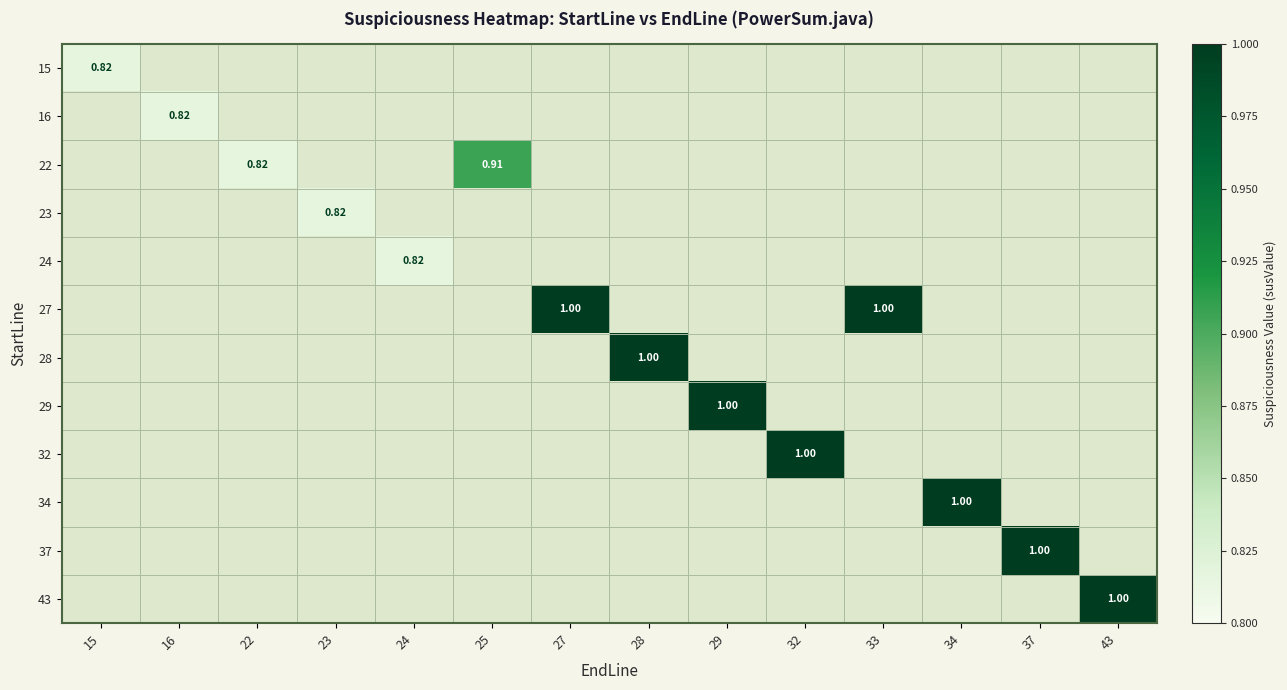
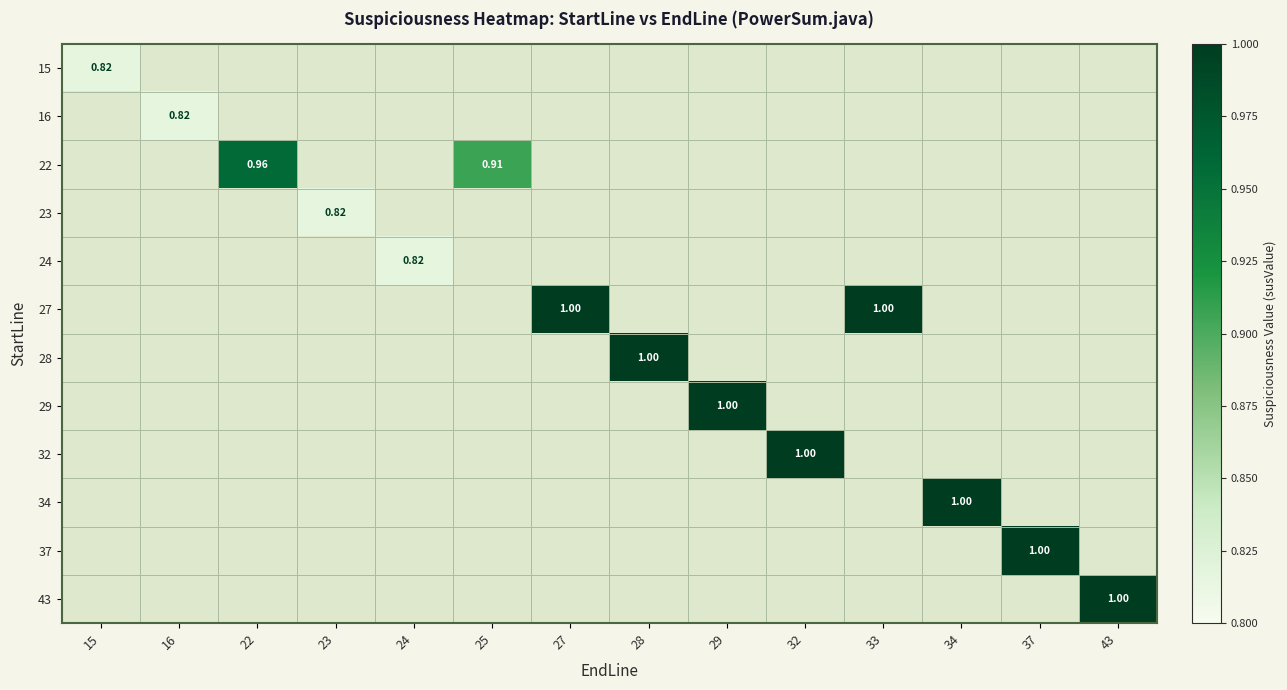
22, 22: 0.82 -> 0.96
